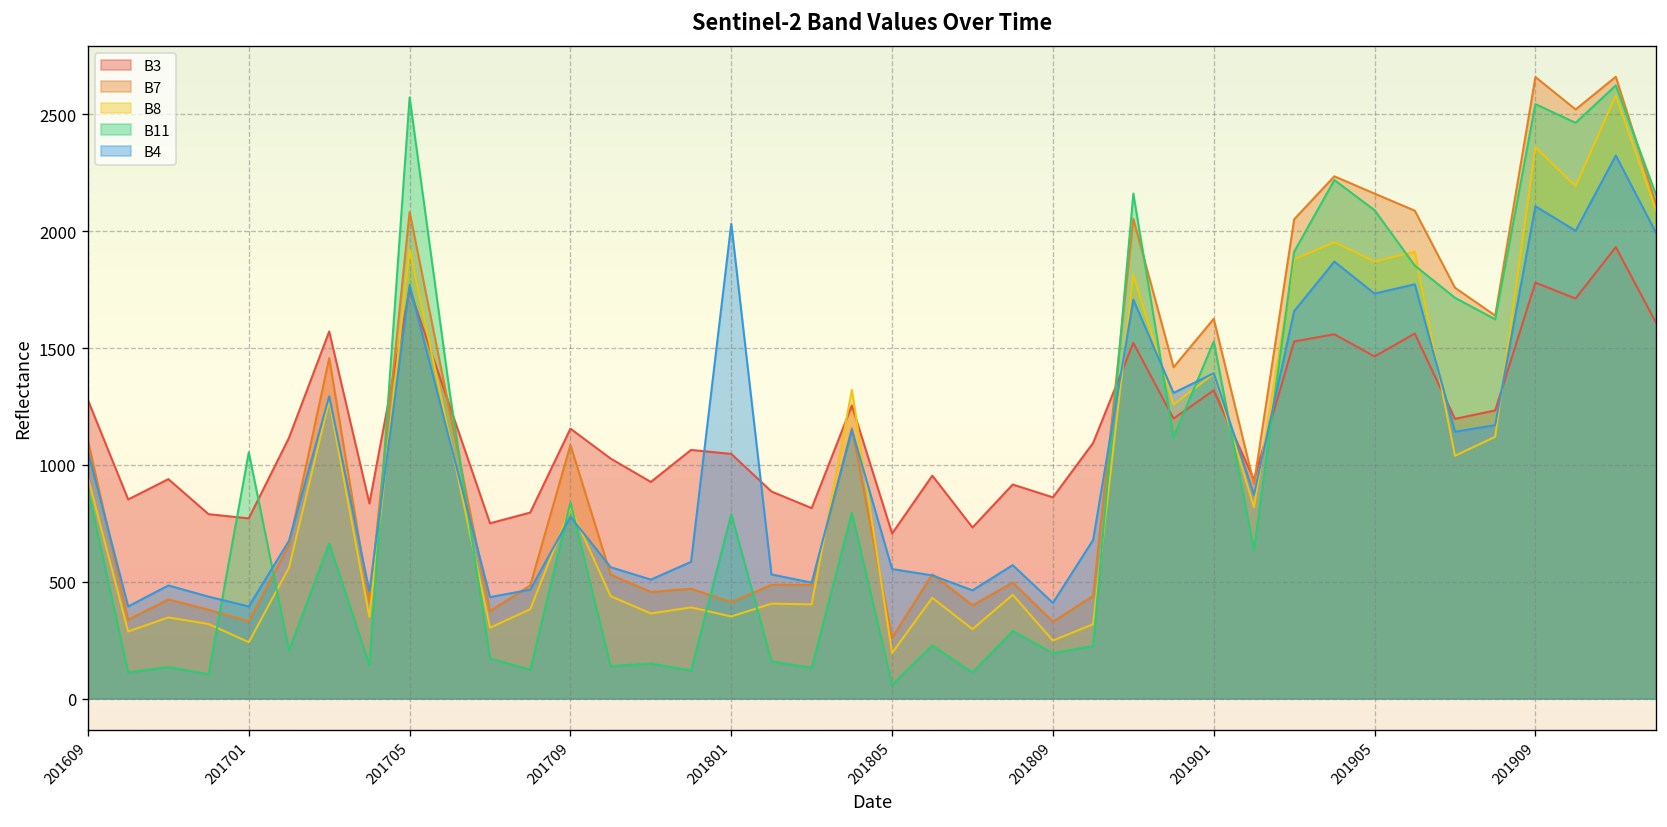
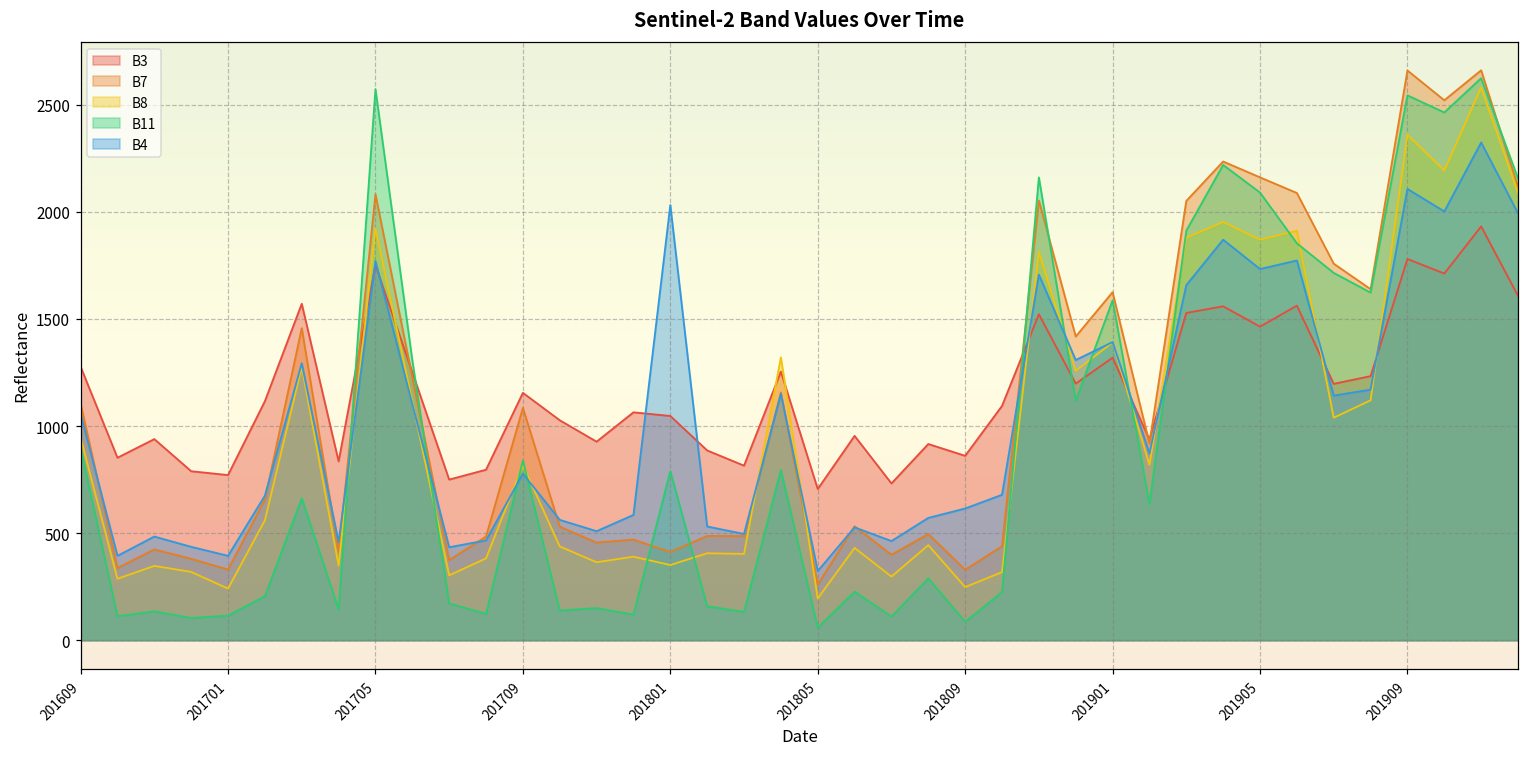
B11, 201701: 1050 -> 120
B4, 201805: 550 -> 320
B11, 201809: 190 -> 90
B4, 201809: 410 -> 620
B11, 201901: 1530 -> 1590
